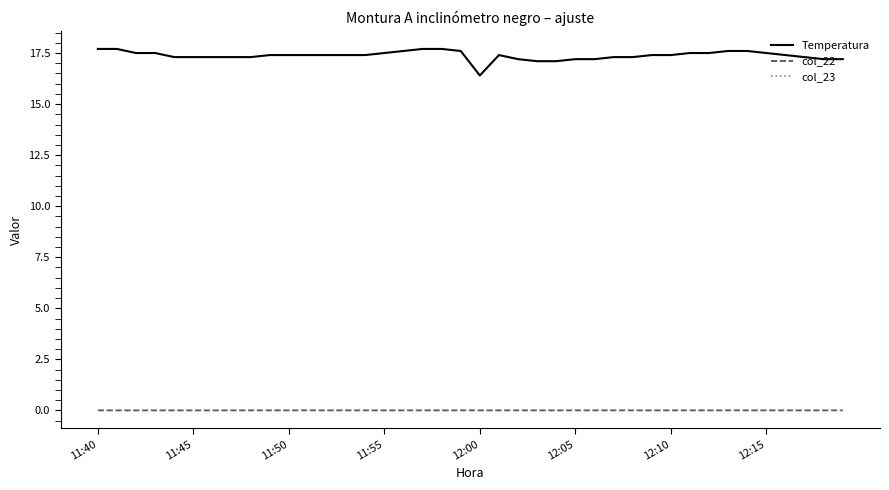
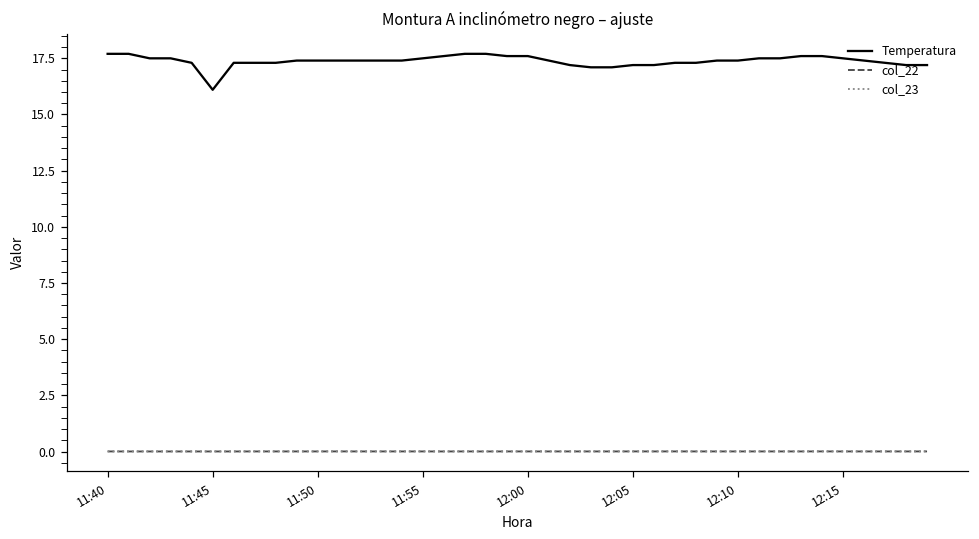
Temperatura, 11:45: 17.3 -> 16.1
Temperatura, 12:00: 16.4 -> 17.6
